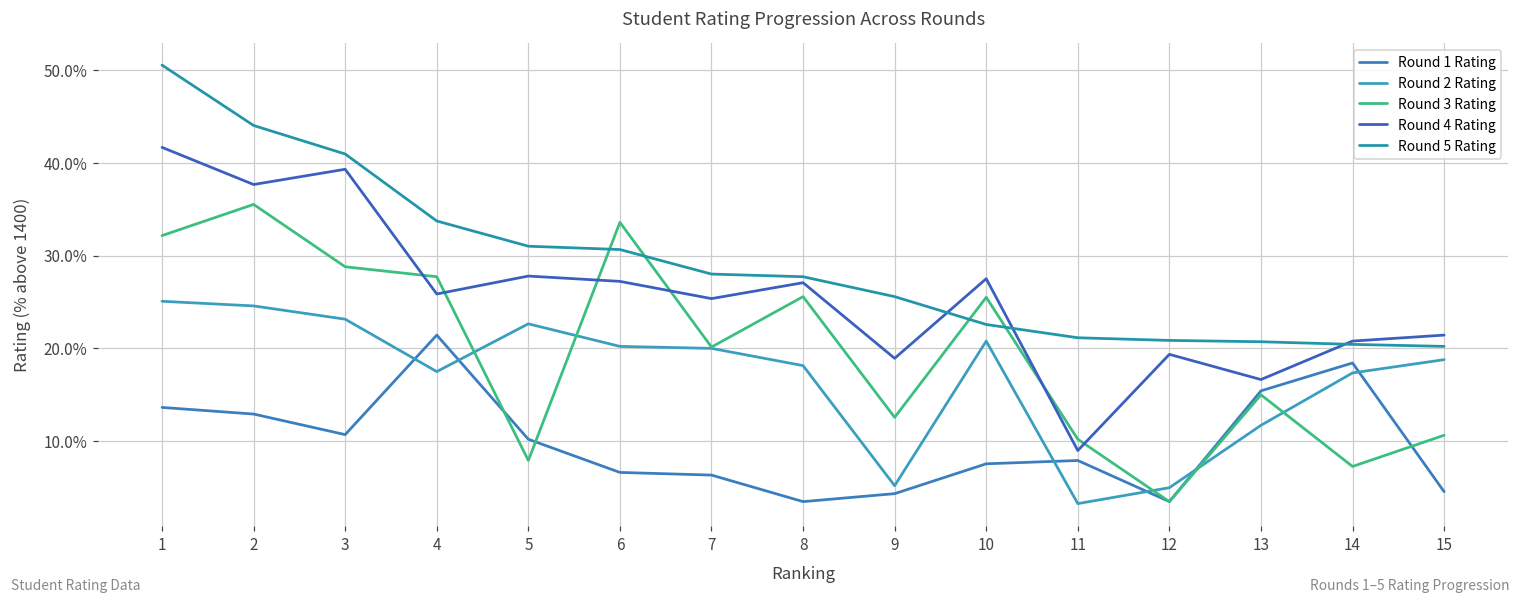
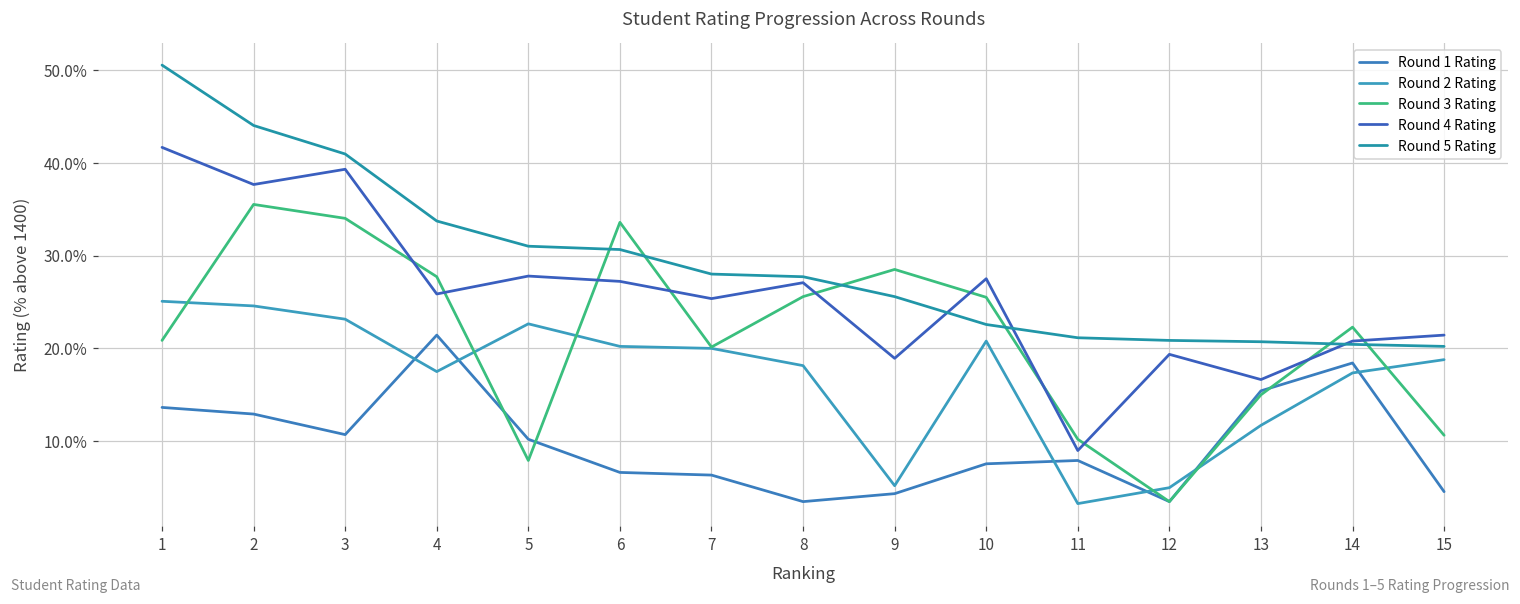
Round 3 Rating, 1: 32% -> 21%
Round 3 Rating, 3: 29% -> 34%
Round 3 Rating, 9: 13% -> 28%
Round 3 Rating, 14: 7% -> 22%
